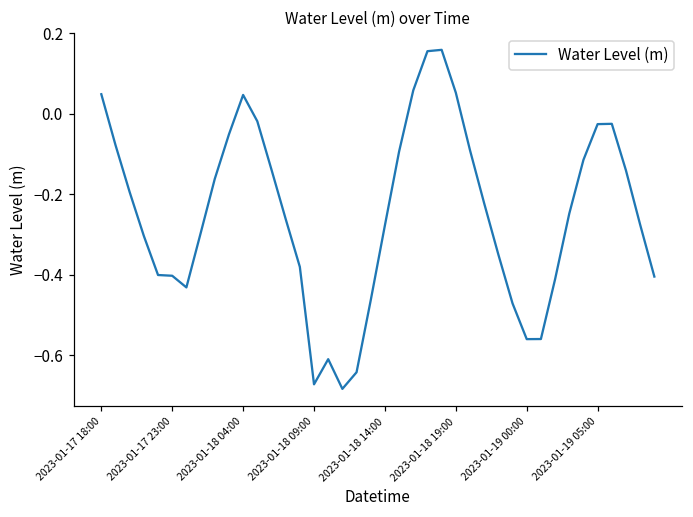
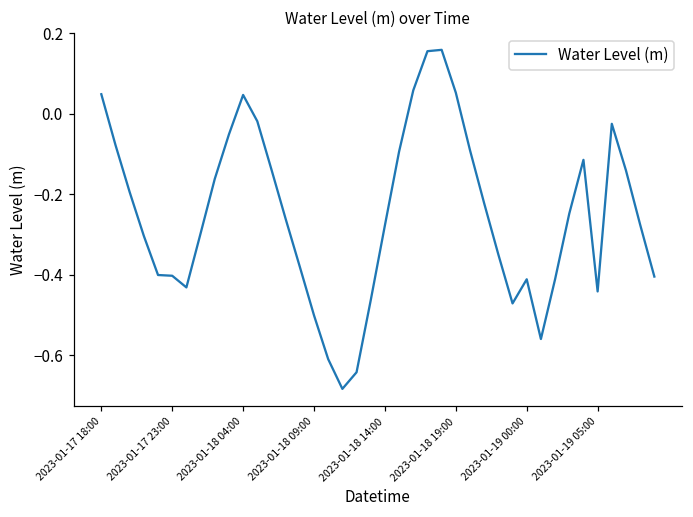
2023-01-18 09:00: -0.67 -> -0.50
2023-01-19 00:00: -0.56 -> -0.41
2023-01-19 05:00: -0.03 -> -0.44
